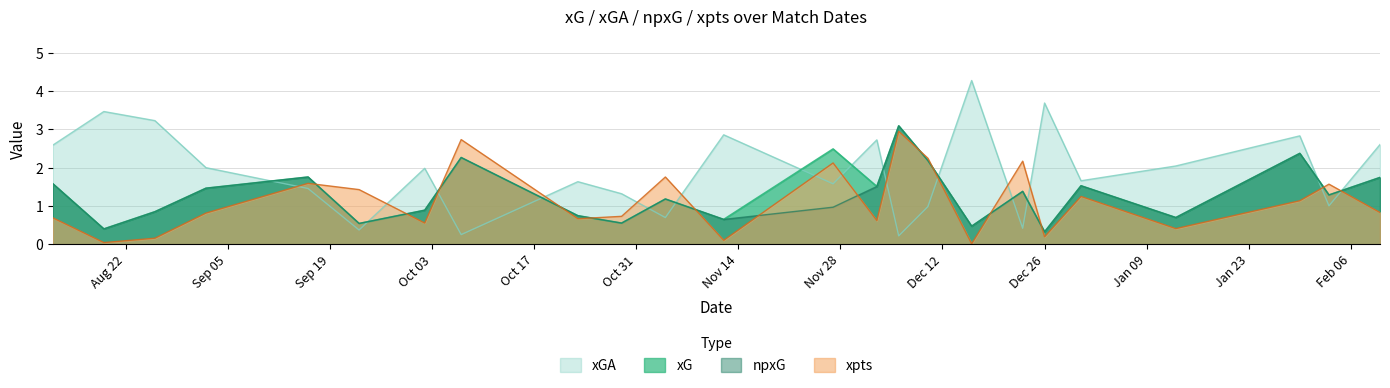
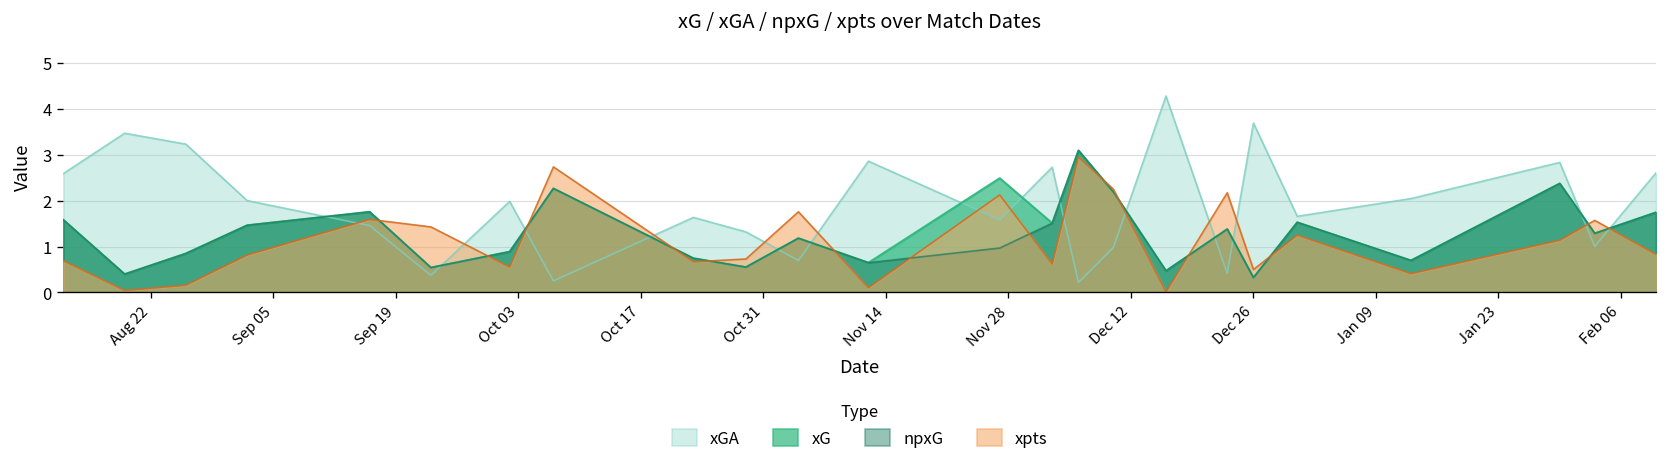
xpts, Dec 26: 0.2 -> 0.5
